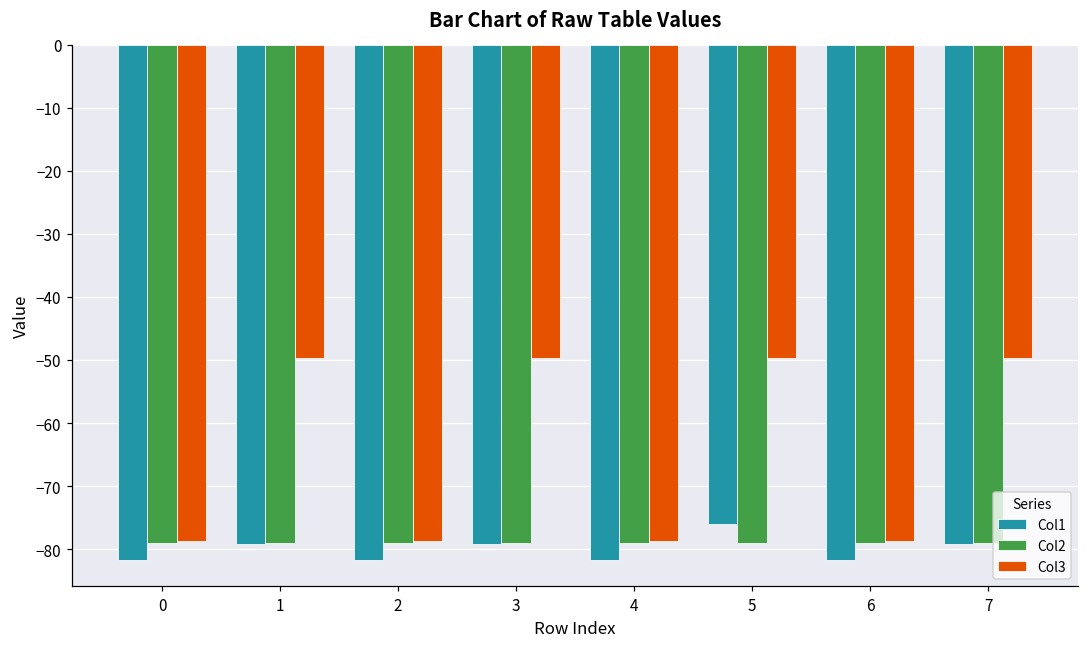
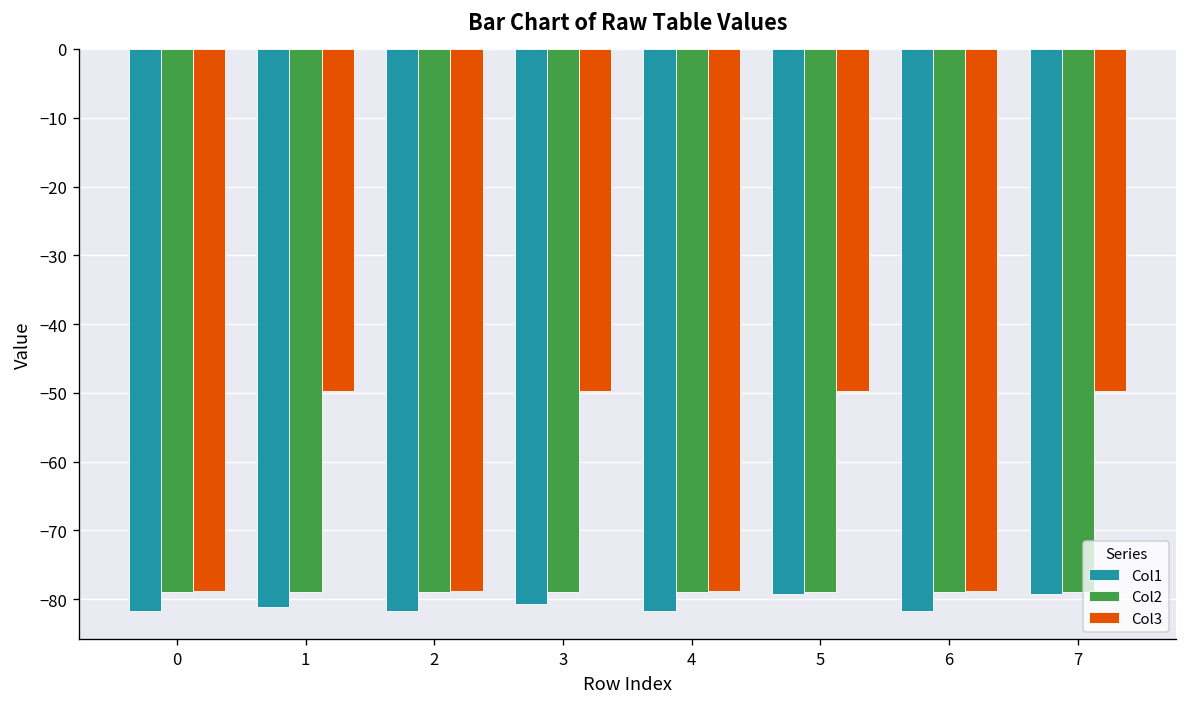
Col1, 1: -79 -> -81
Col1, 3: -79 -> -81
Col1, 5: -76 -> -79
